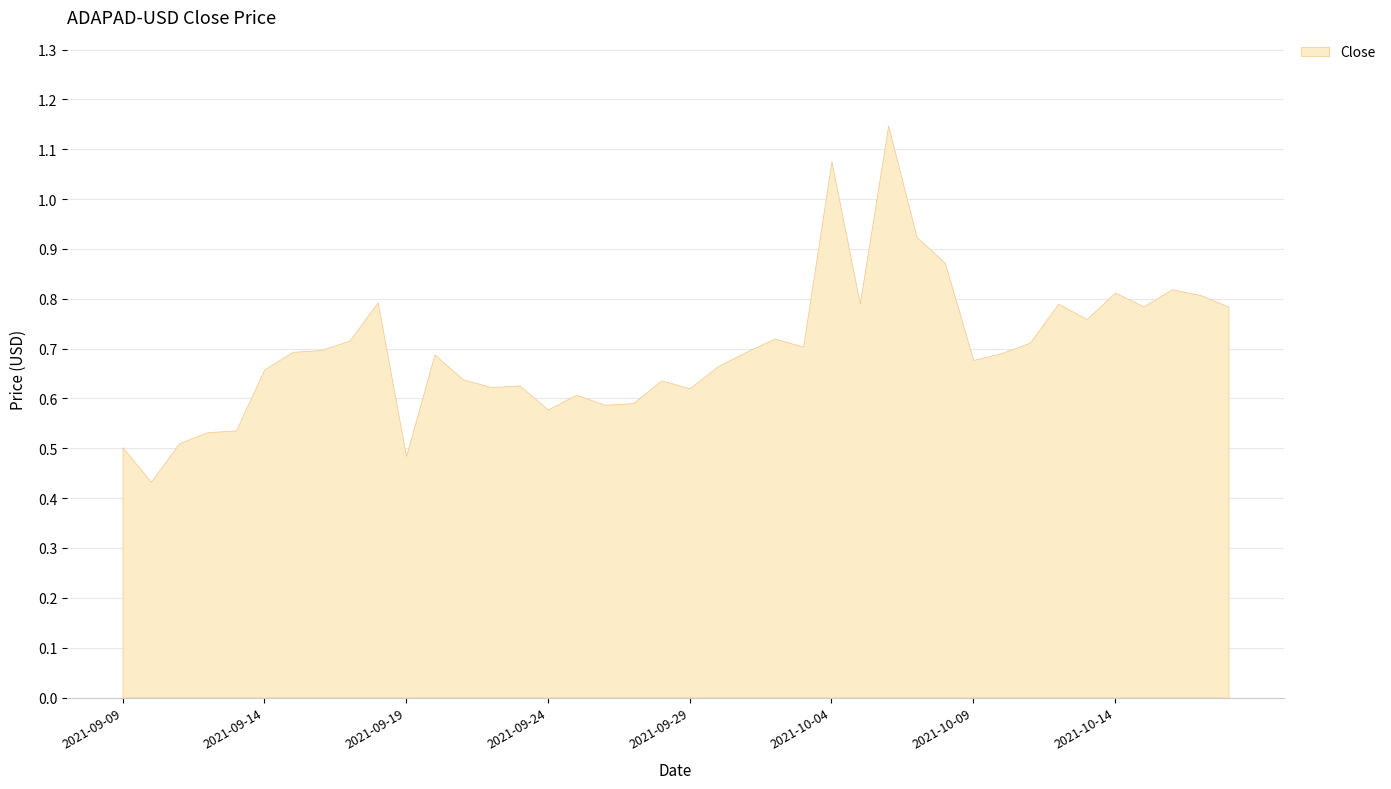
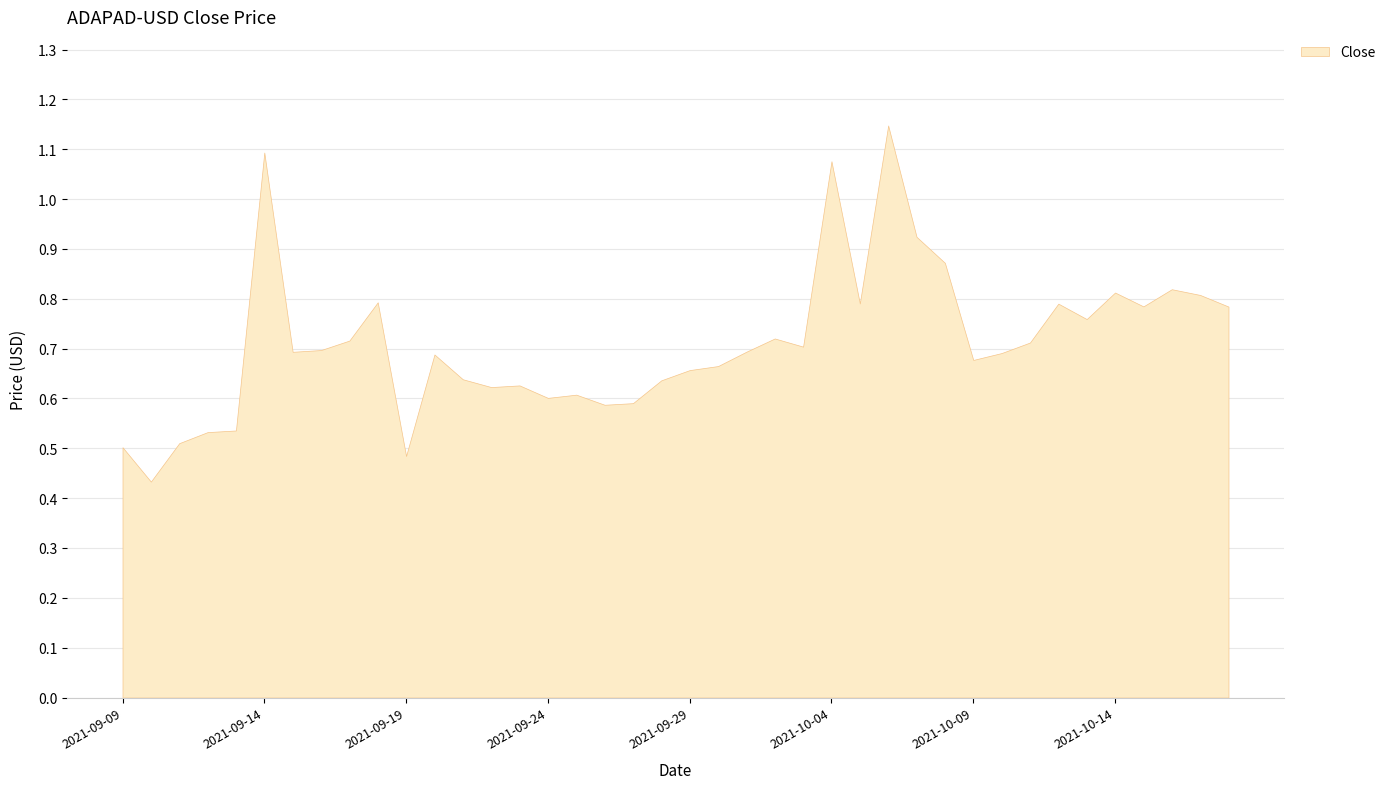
2021-09-14: 0.66 -> 1.09
2021-09-24: 0.58 -> 0.60
2021-09-29: 0.62 -> 0.66
